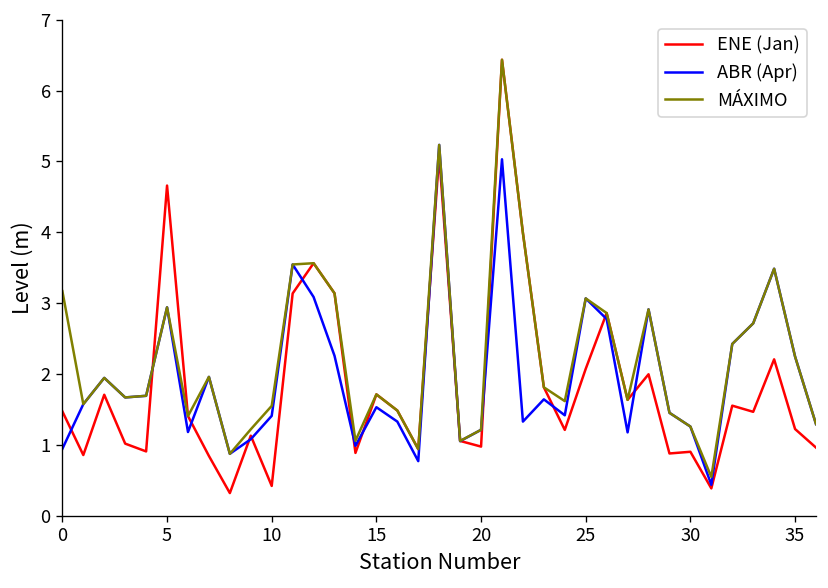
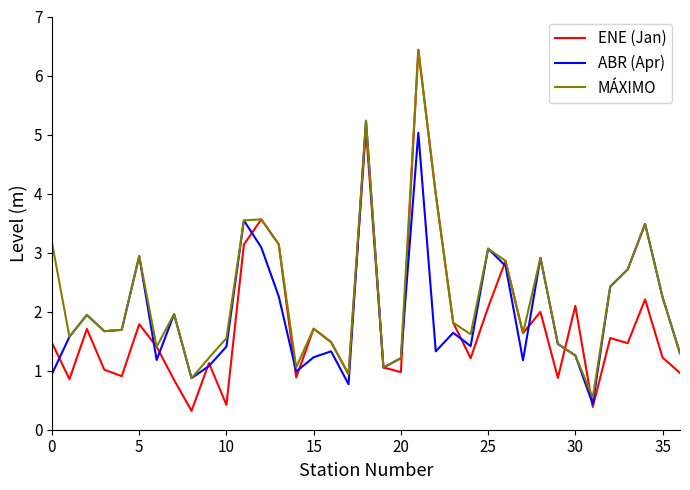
ENE (Jan), 5: 4.7 -> 1.8
ABR (Apr), 15: 1.5 -> 1.2
ENE (Jan), 30: 0.9 -> 2.1
